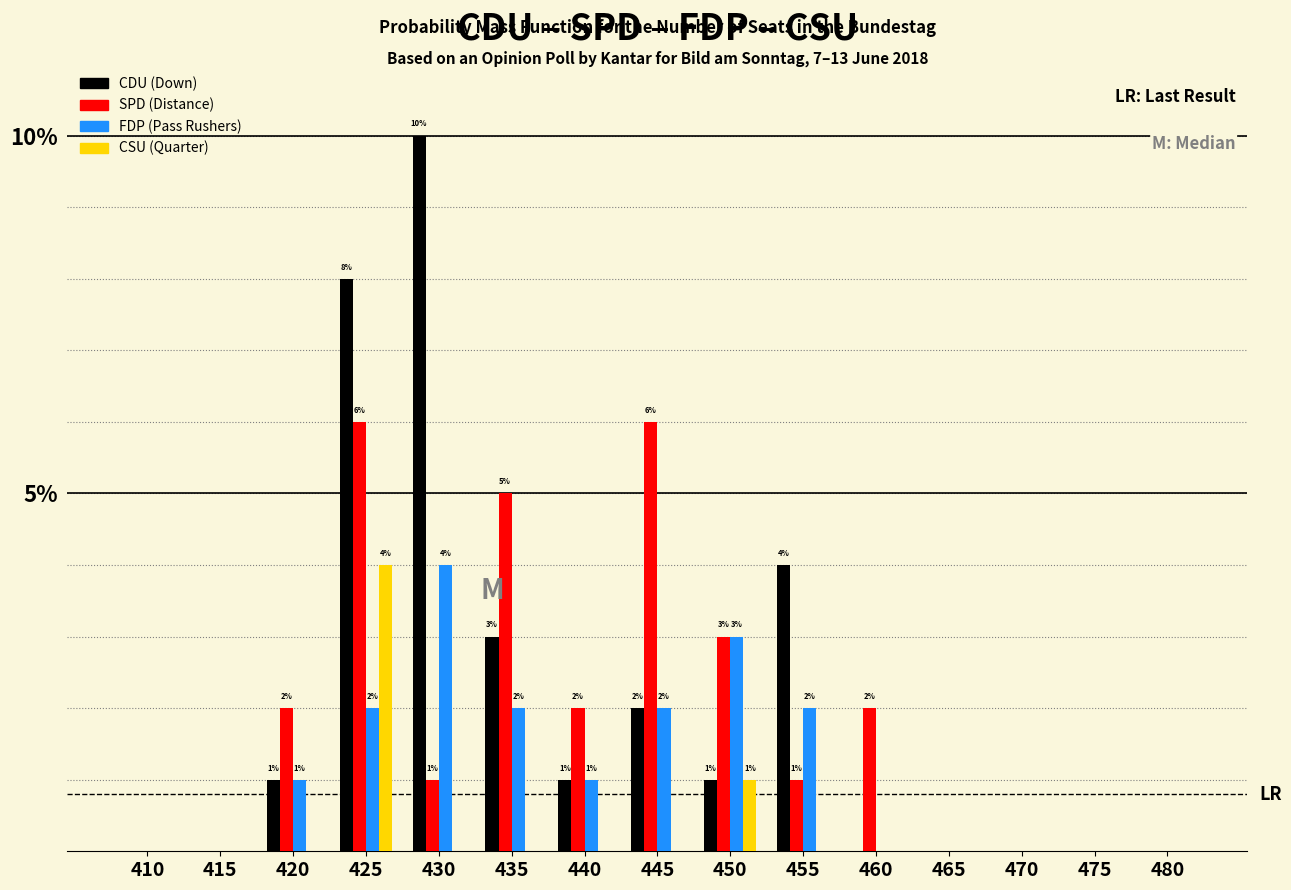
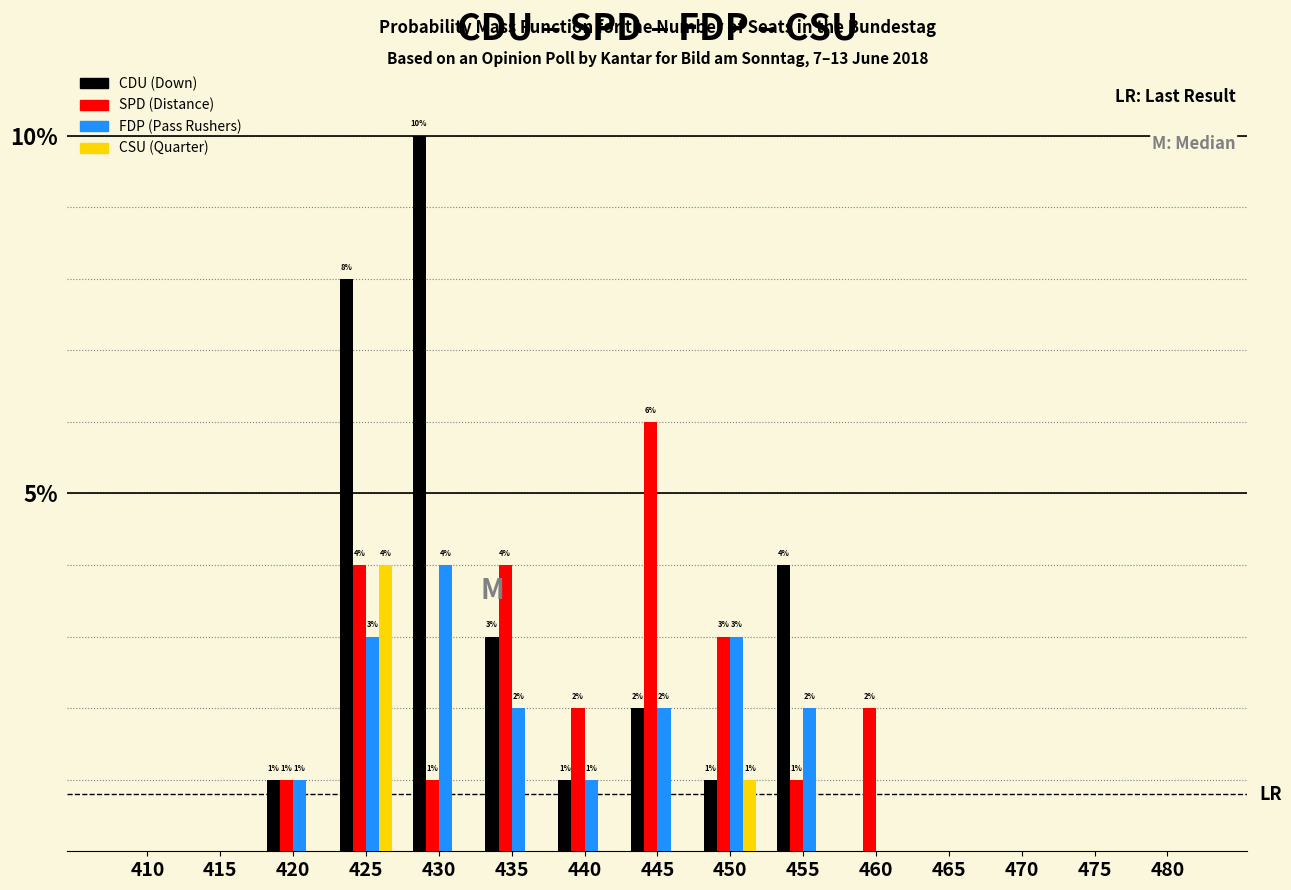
SPD (Distance), 420: 2% -> 1%
SPD (Distance), 425: 6% -> 4%
FDP (Pass Rushers), 425: 2% -> 3%
SPD (Distance), 435: 5% -> 4%
